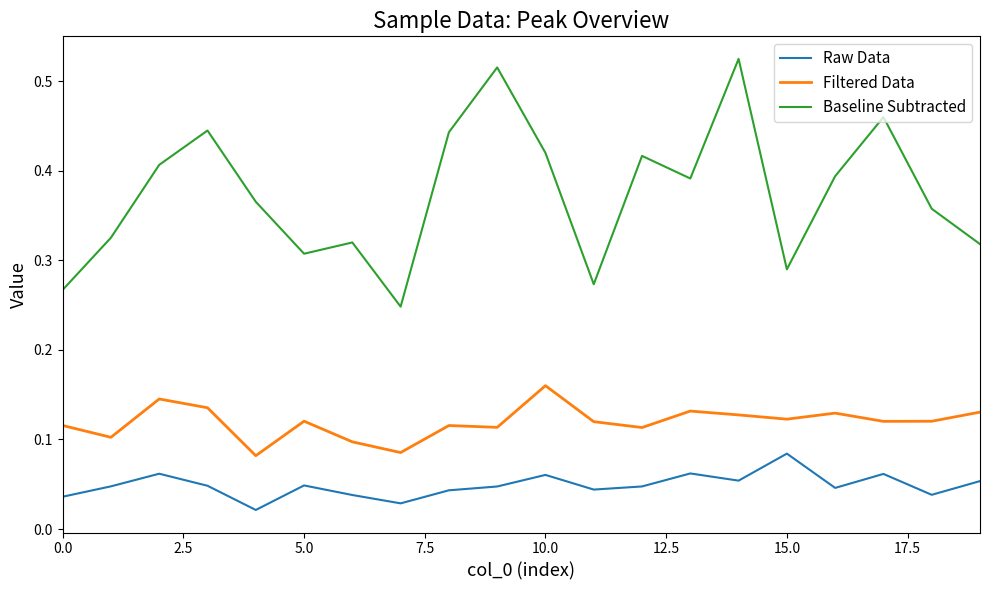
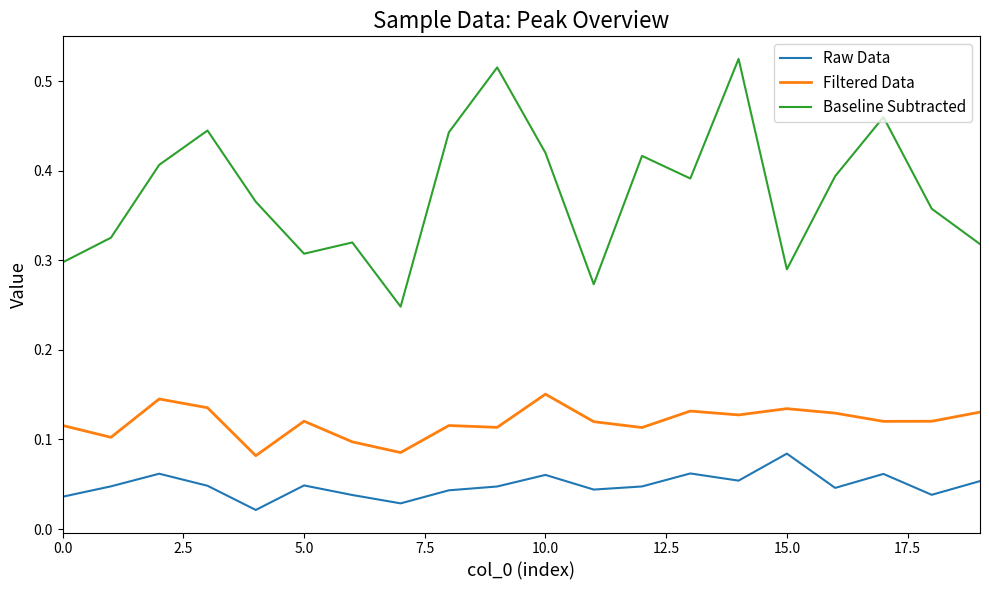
Baseline Subtracted, 0.0: 0.27 -> 0.30
Filtered Data, 10.0: 0.16 -> 0.15
Filtered Data, 15.0: 0.12 -> 0.13
